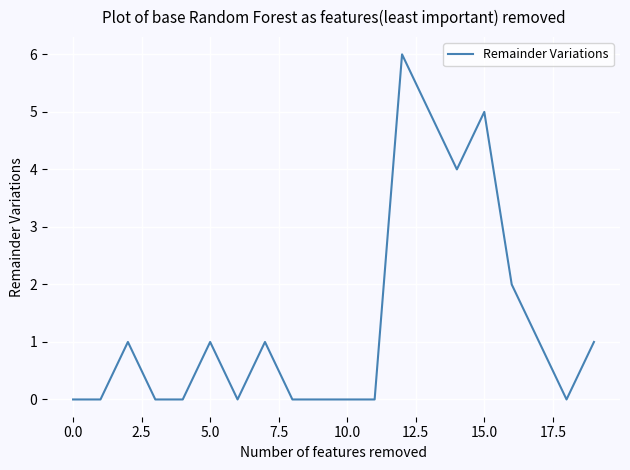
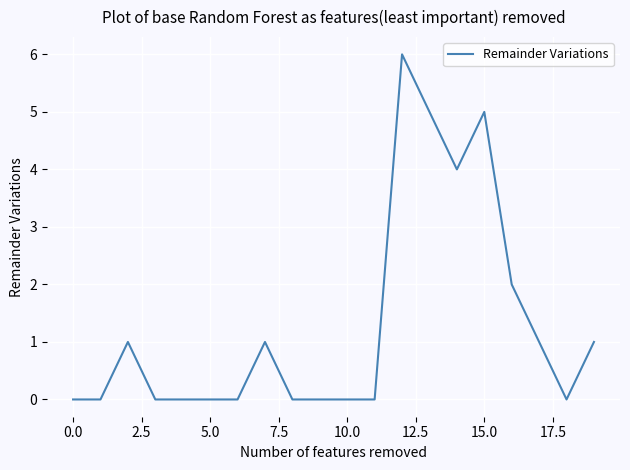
5.0: 1 -> 0
